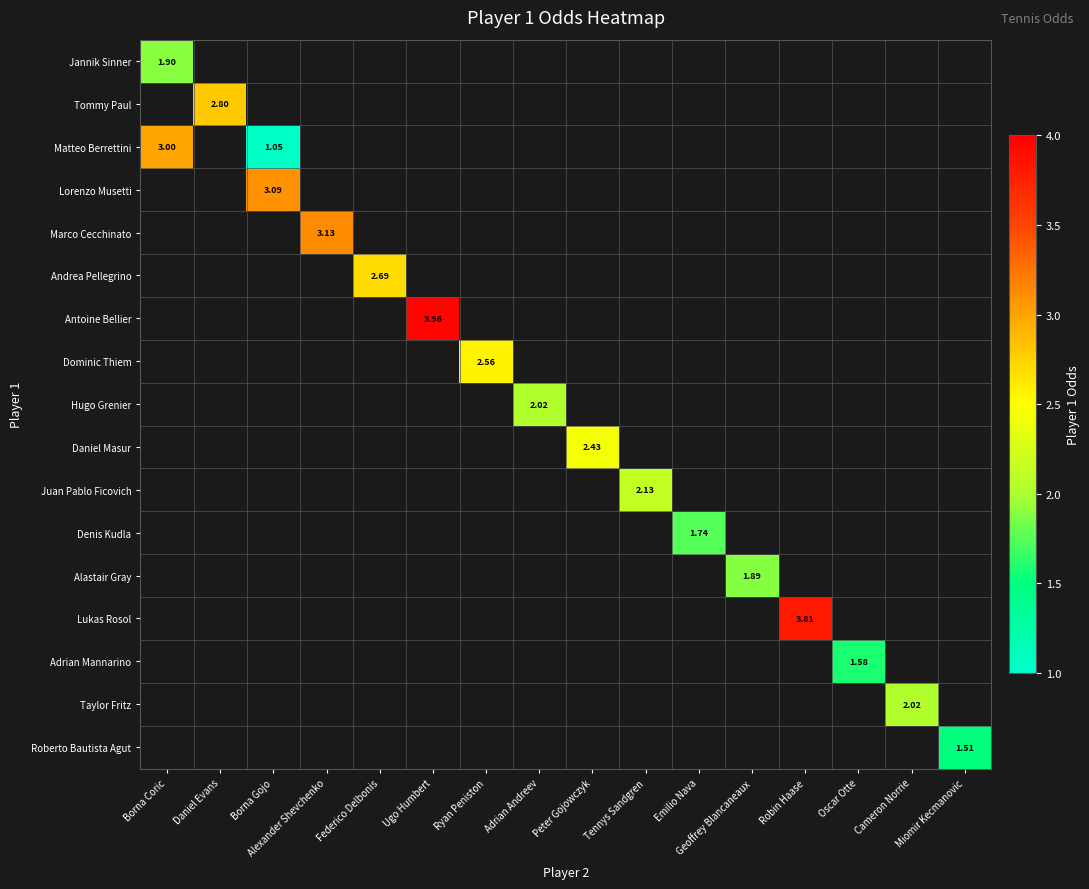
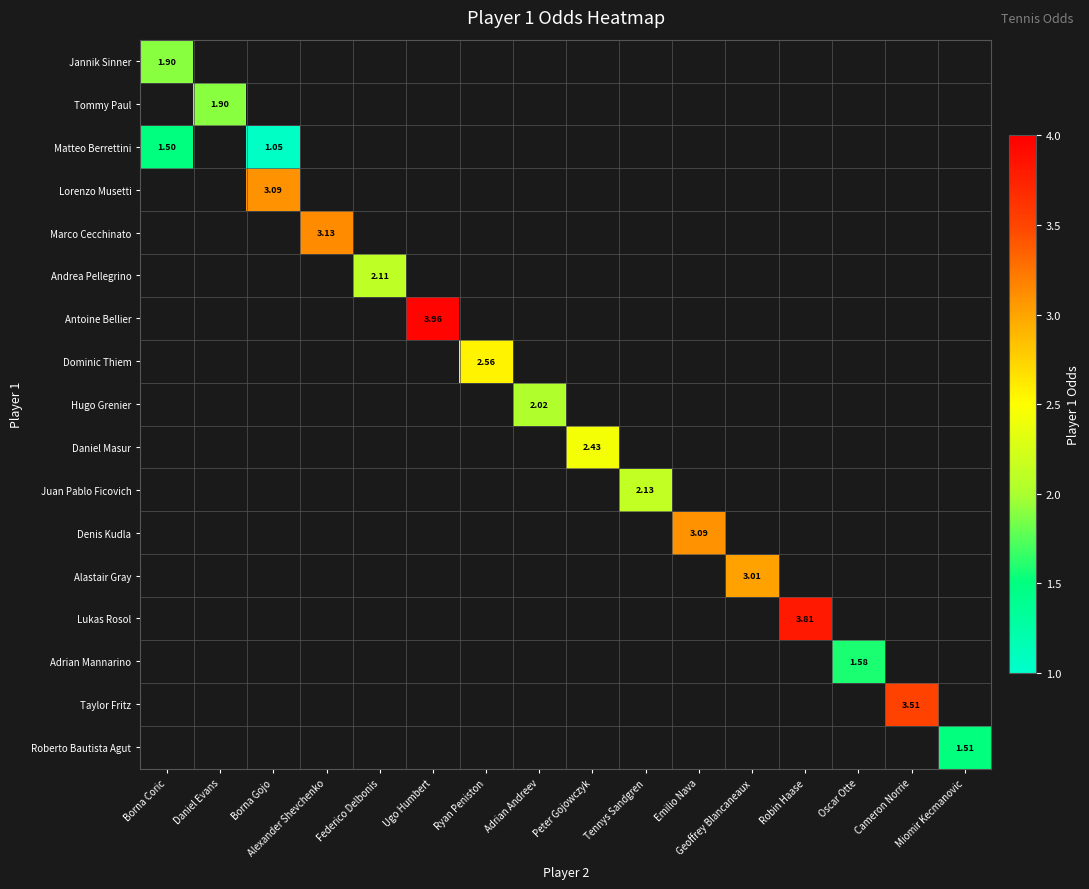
Tommy Paul, Daniel Evans: 2.80 -> 1.90
Matteo Berrettini, Borna Coric: 3.00 -> 1.50
Andrea Pellegrino, Federico Delbonis: 2.69 -> 2.11
Denis Kudla, Emilio Nava: 1.74 -> 3.09
Alastair Gray, Geoffrey Blancaneaux: 1.89 -> 3.01
Taylor Fritz, Cameron Norrie: 2.02 -> 3.51
